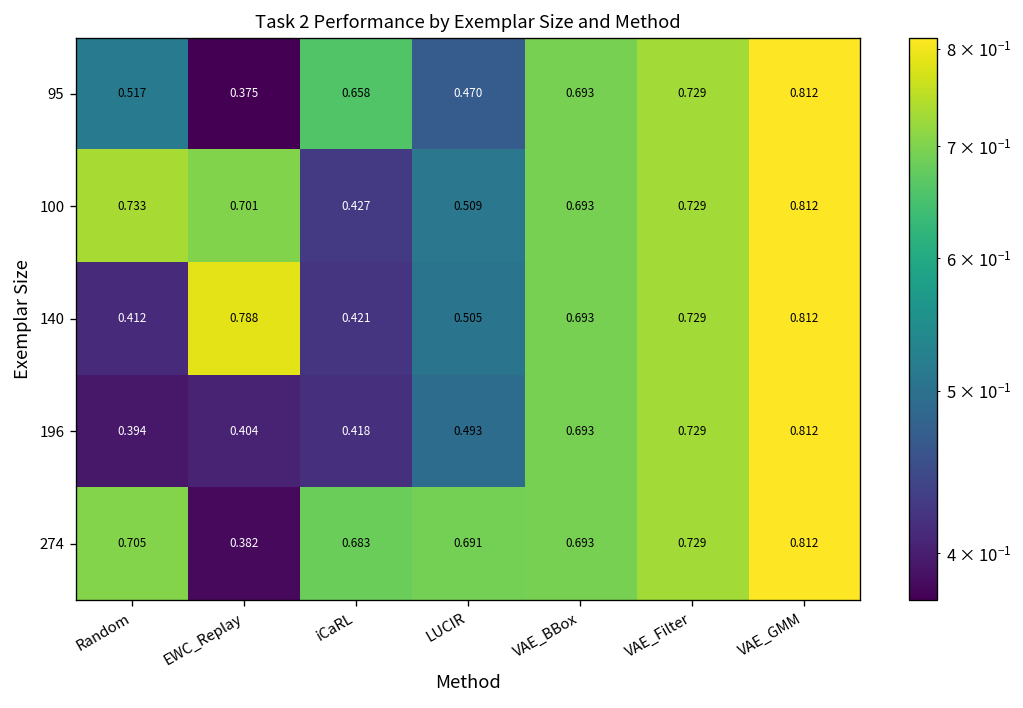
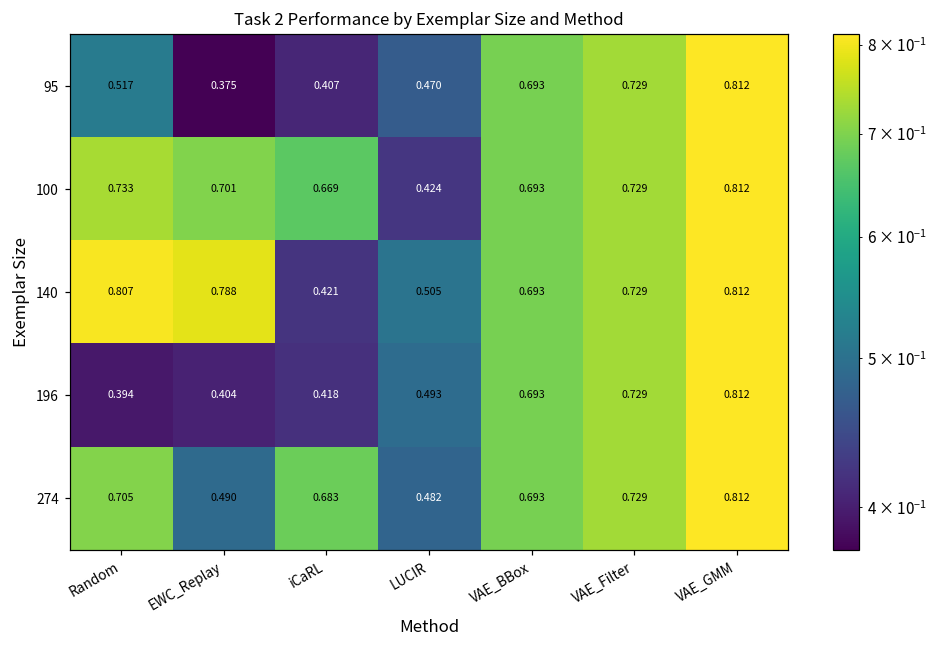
95, iCaRL: 0.658 -> 0.407
100, iCaRL: 0.427 -> 0.669
100, LUCIR: 0.509 -> 0.424
140, Random: 0.412 -> 0.807
274, EWC_Replay: 0.382 -> 0.490
274, LUCIR: 0.691 -> 0.482
